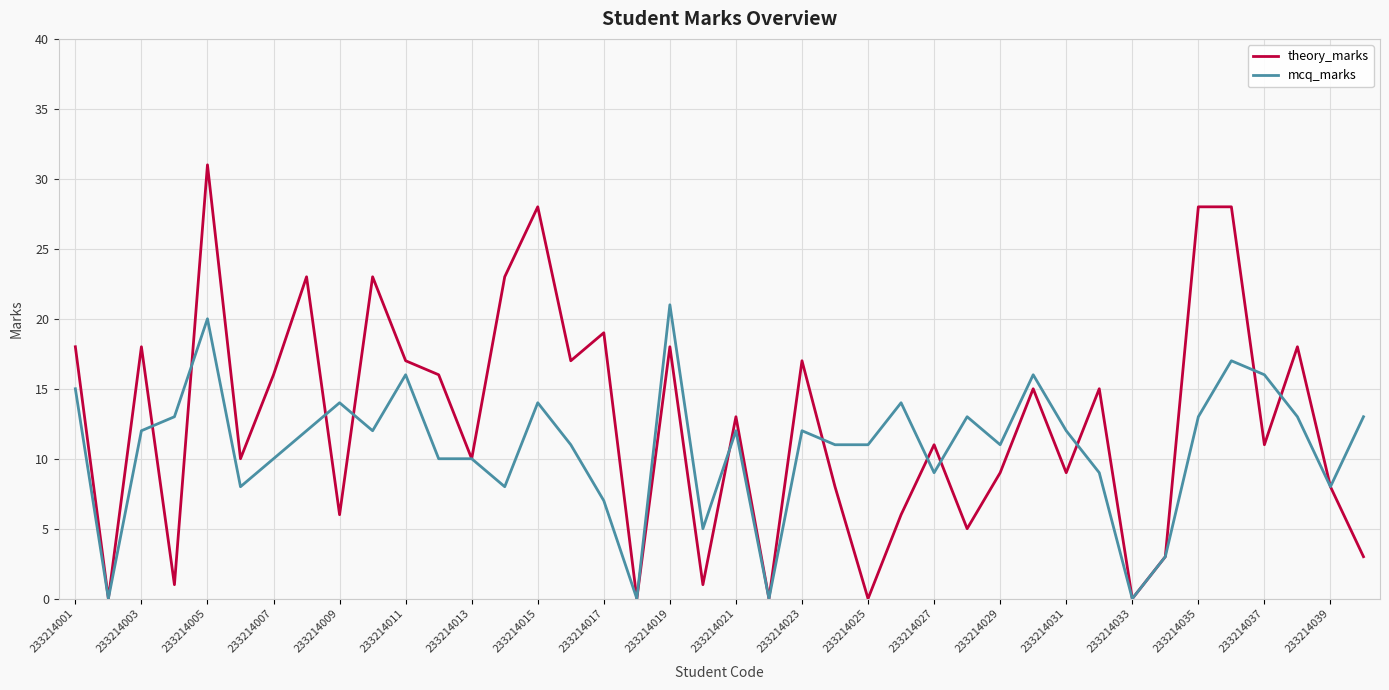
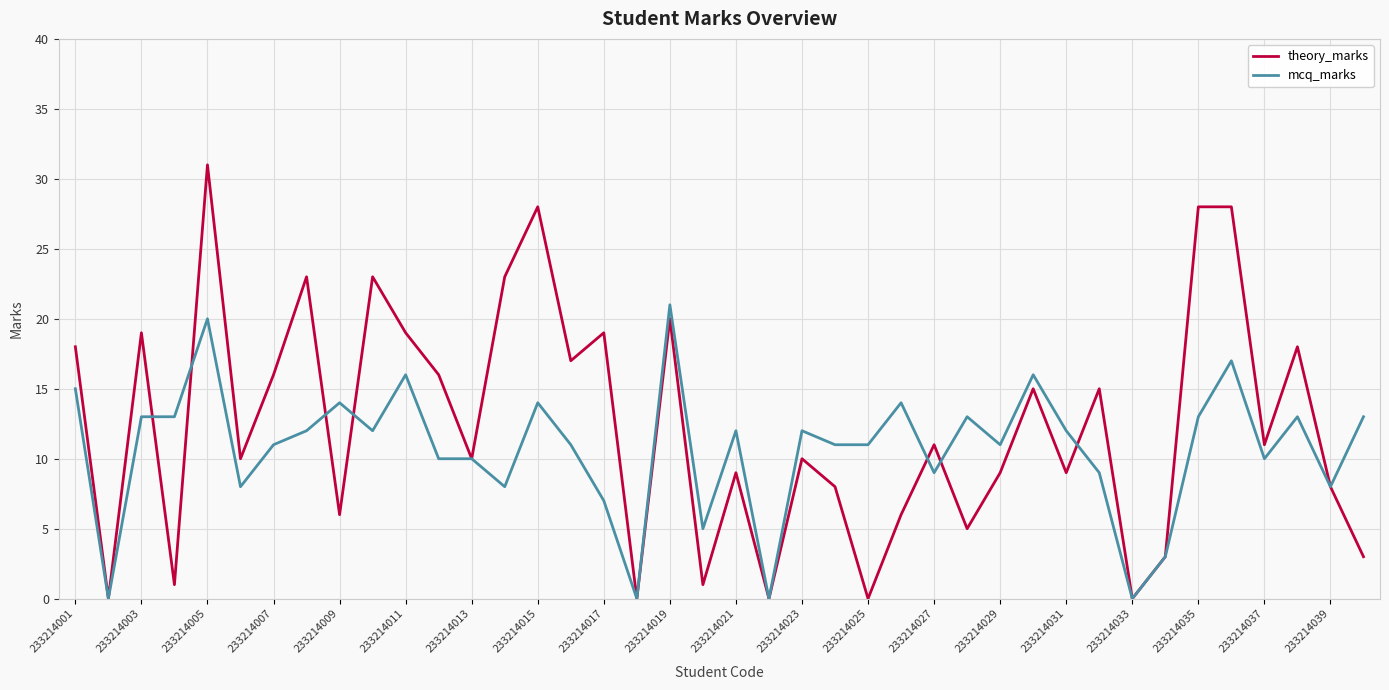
theory_marks, 233214003: 18 -> 19
mcq_marks, 233214003: 12 -> 13
mcq_marks, 233214007: 10 -> 11
theory_marks, 233214011: 17 -> 19
theory_marks, 233214019: 18 -> 20
theory_marks, 233214021: 13 -> 9
theory_marks, 233214023: 17 -> 10
mcq_marks, 233214037: 16 -> 10
